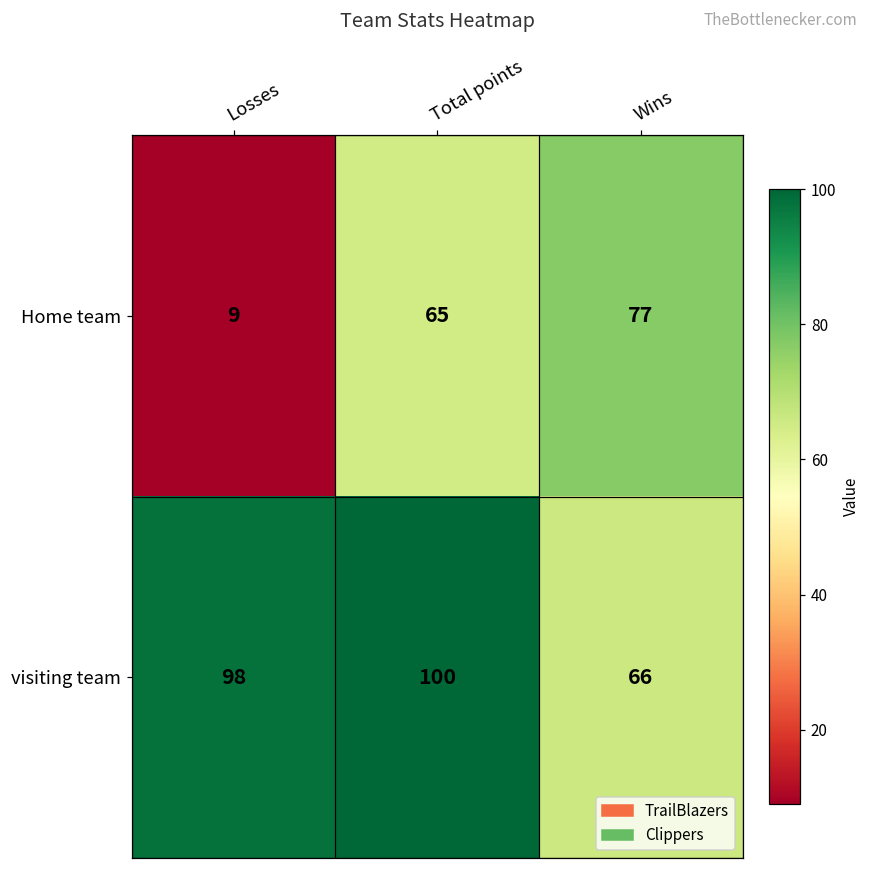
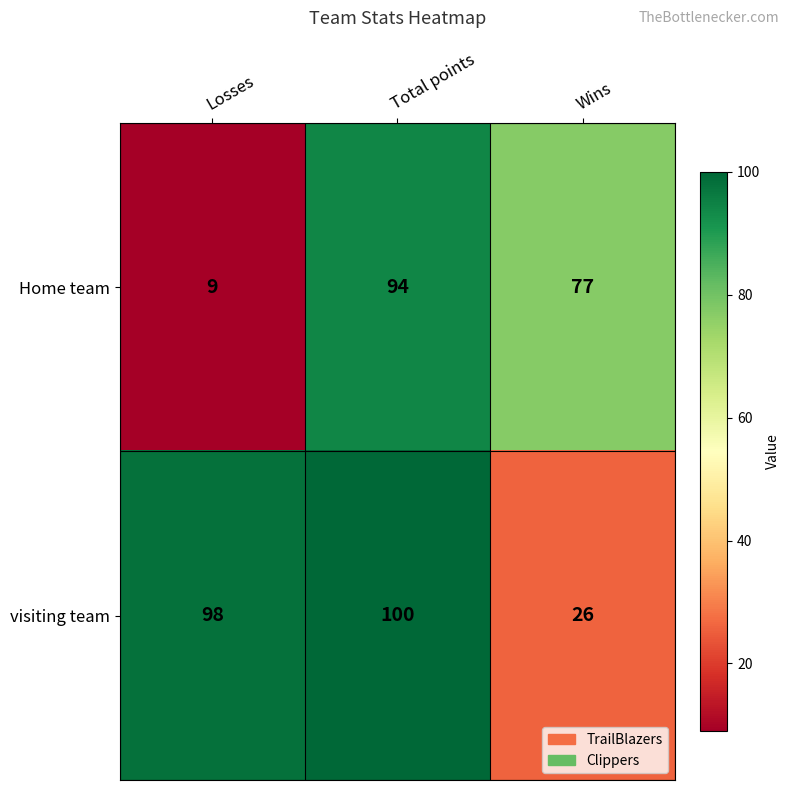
Home team, Total points: 65 -> 94
visiting team, Wins: 66 -> 26
